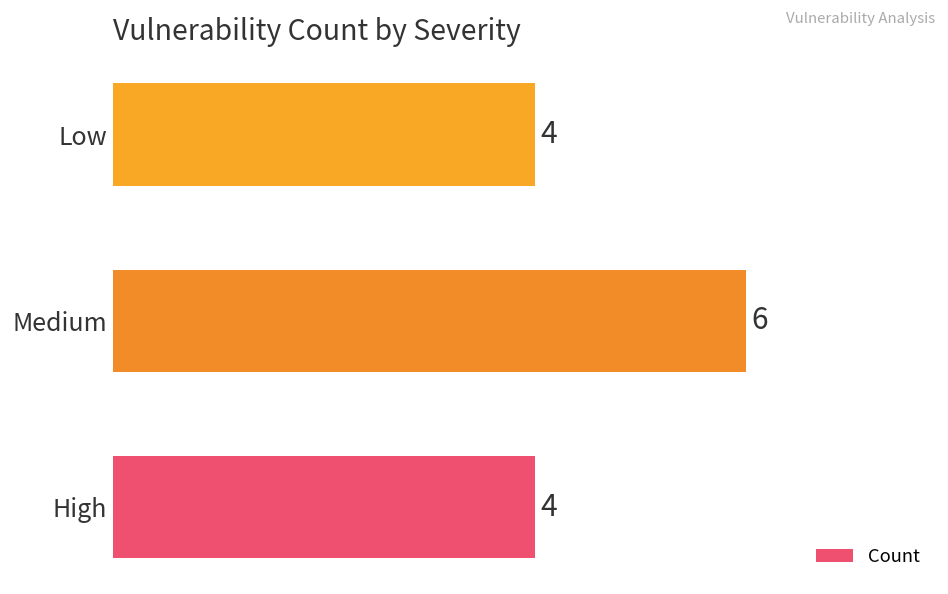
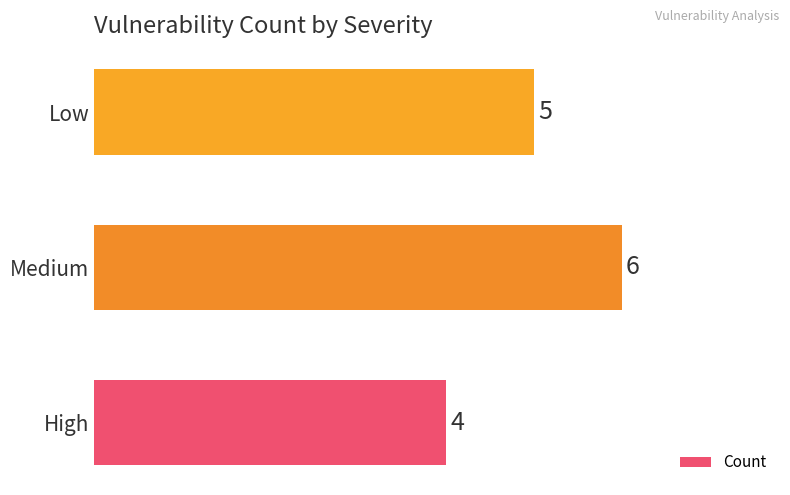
Low: 4 -> 5
